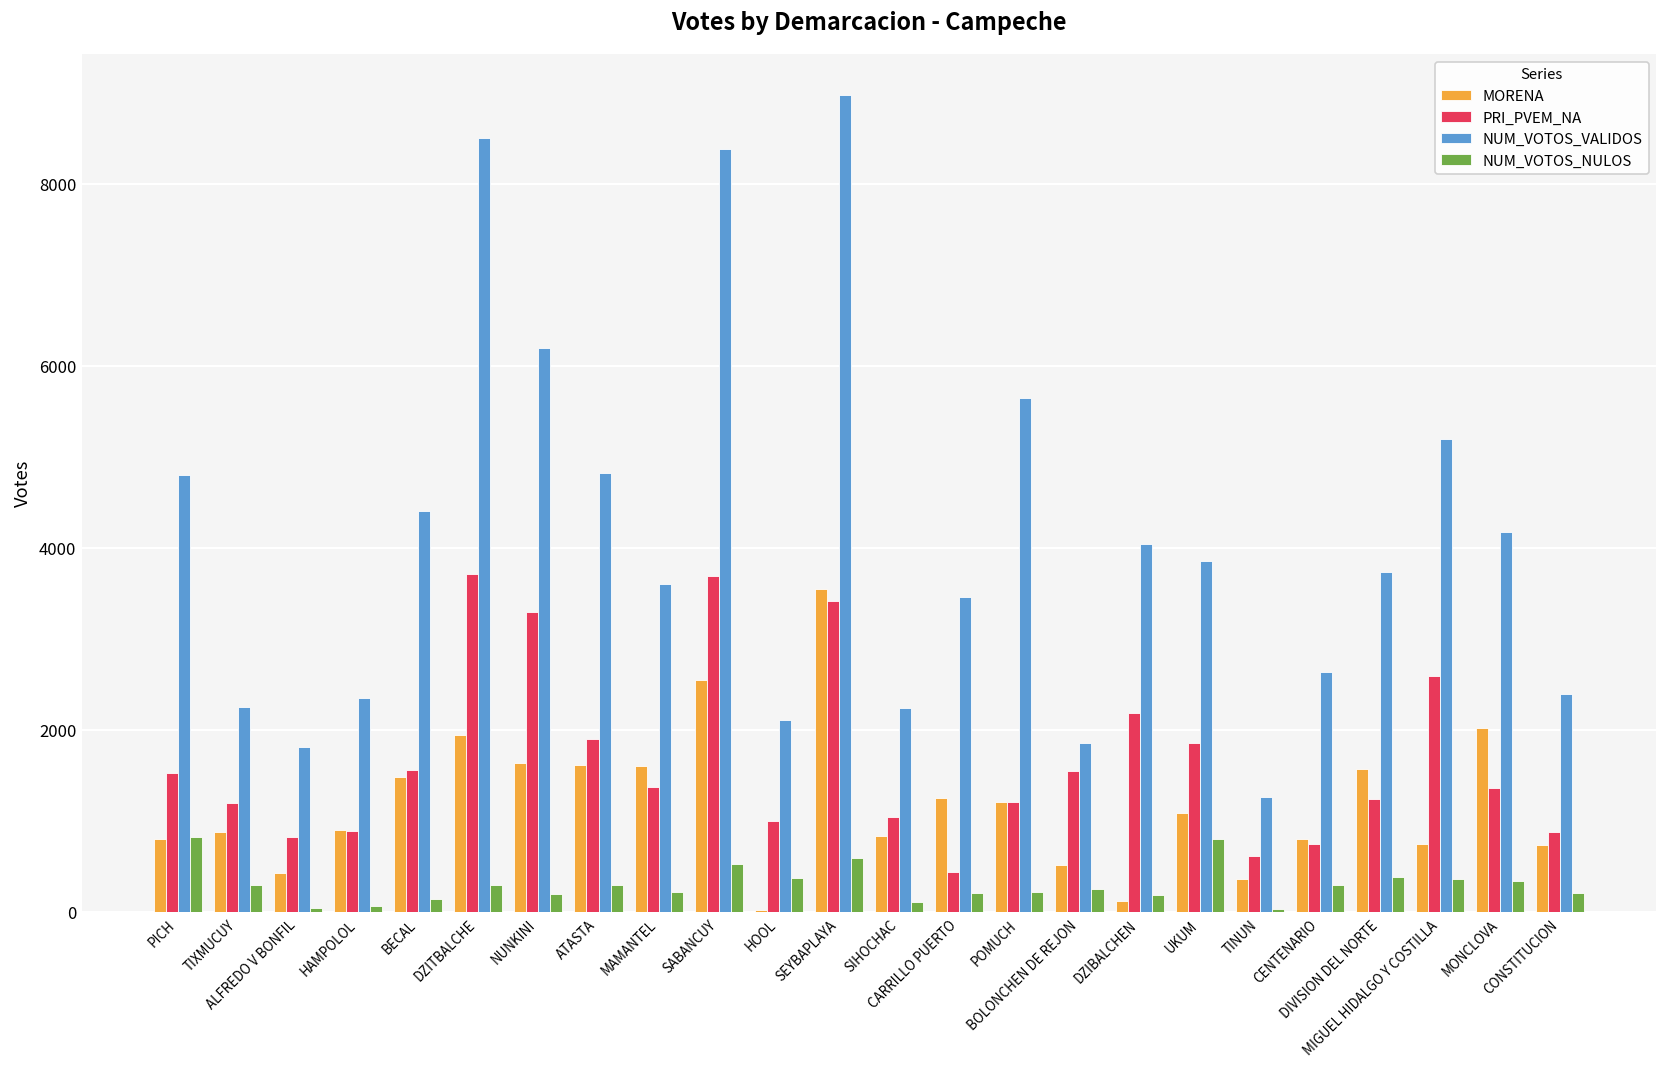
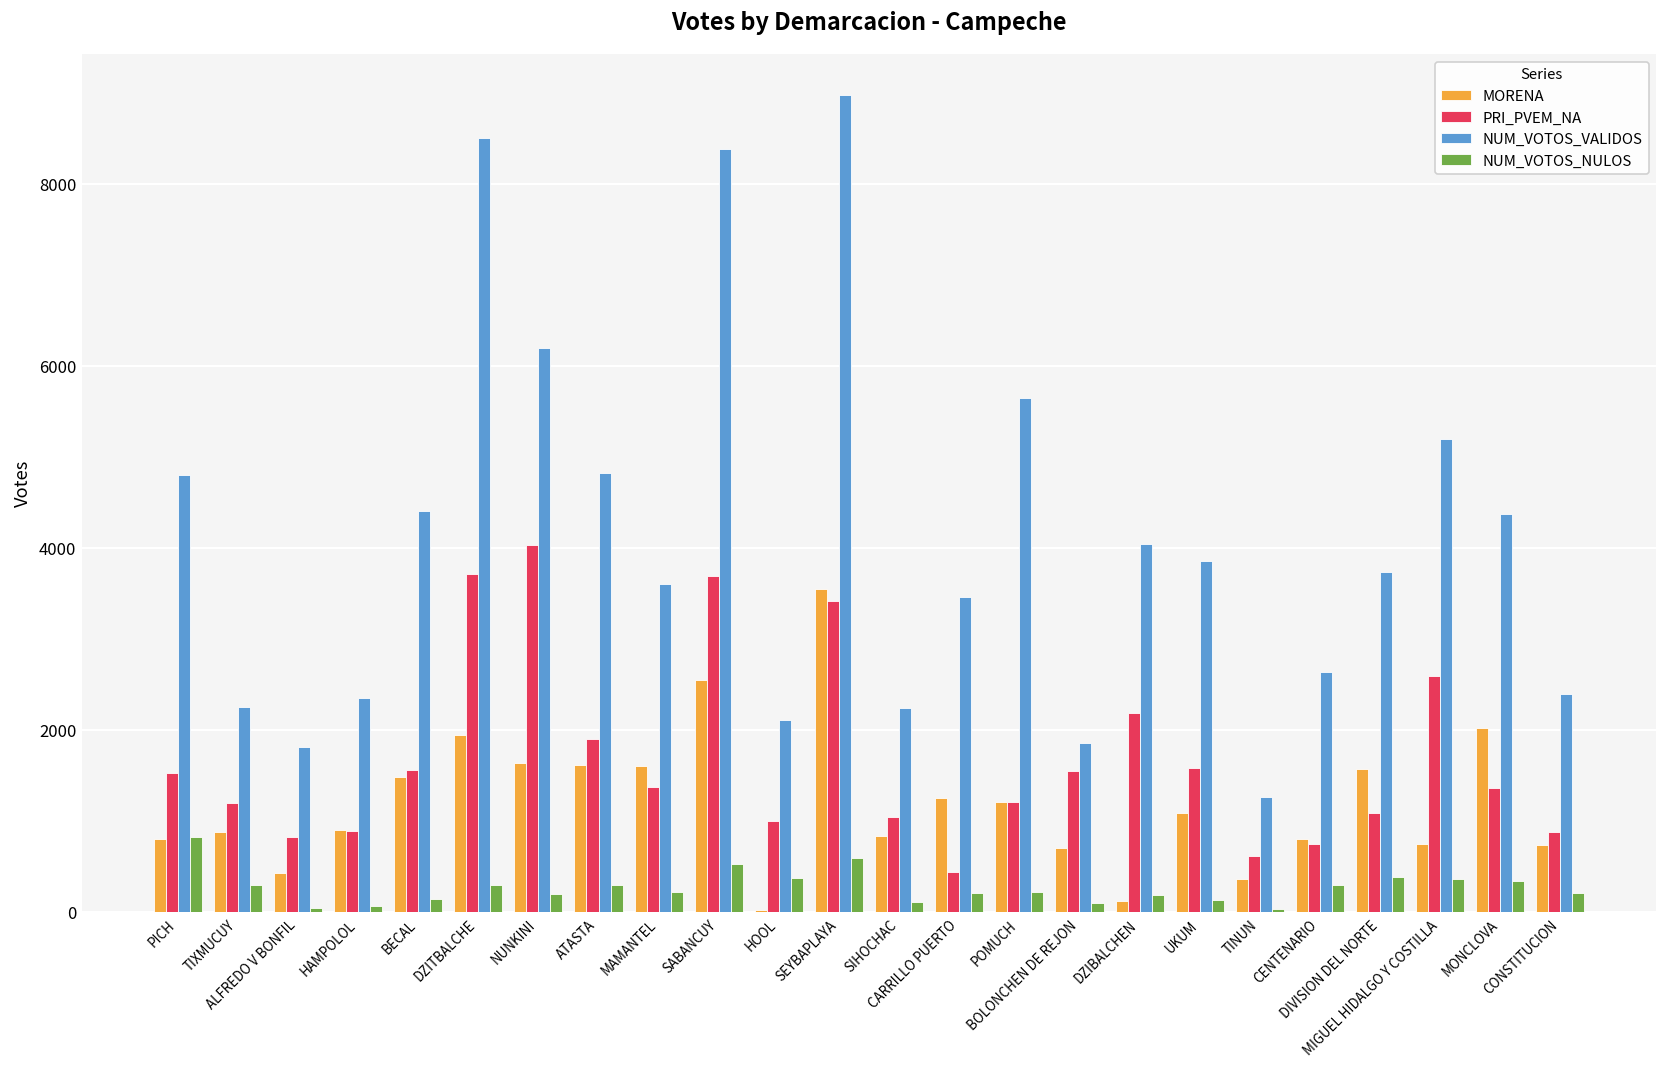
PRI_PVEM_NA, NUNKINI: 3300 -> 4000
MORENA, BOLONCHEN DE REJON: 500 -> 700
NUM_VOTOS_NULOS, BOLONCHEN DE REJON: 200 -> 100
PRI_PVEM_NA, UKUM: 1900 -> 1600
NUM_VOTOS_NULOS, UKUM: 800 -> 100
PRI_PVEM_NA, DIVISION DEL NORTE: 1200 -> 1100
NUM_VOTOS_VALIDOS, MONCLOVA: 4200 -> 4400
